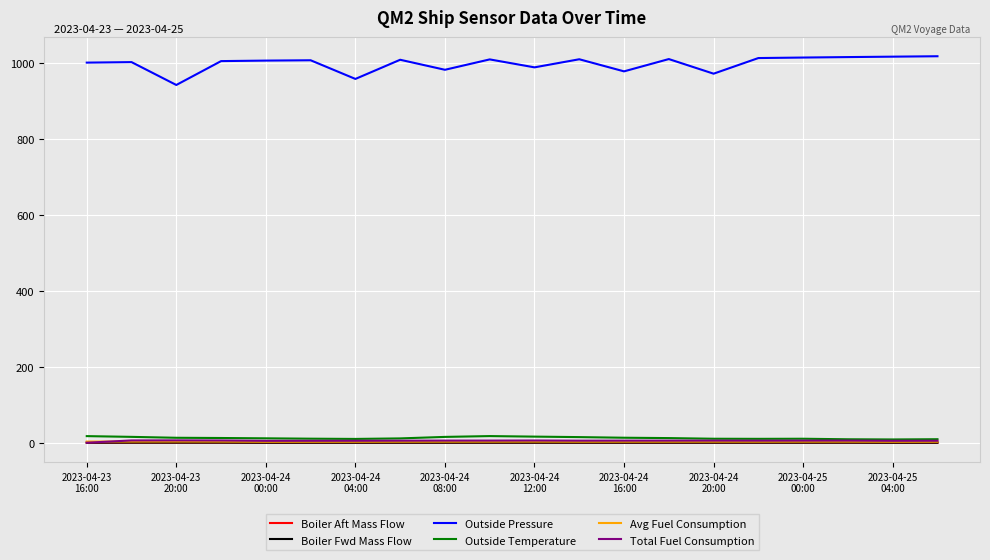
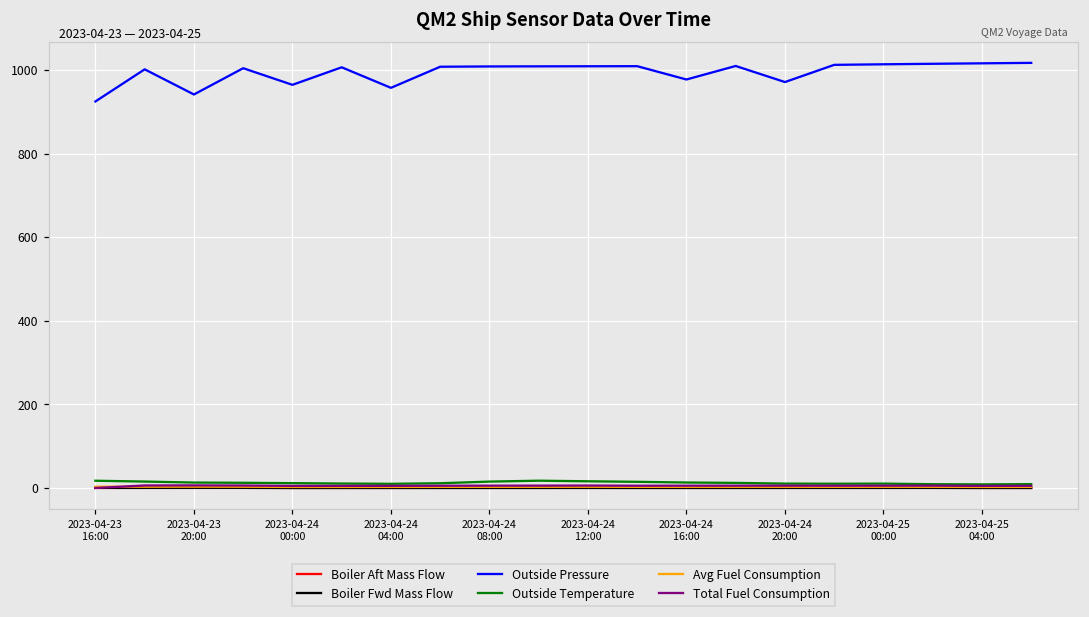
Outside Pressure, 2023-04-23 16:00: 1000 -> 930
Outside Pressure, 2023-04-24 00:00: 1010 -> 970
Outside Pressure, 2023-04-24 08:00: 980 -> 1010
Outside Pressure, 2023-04-24 12:00: 990 -> 1010
